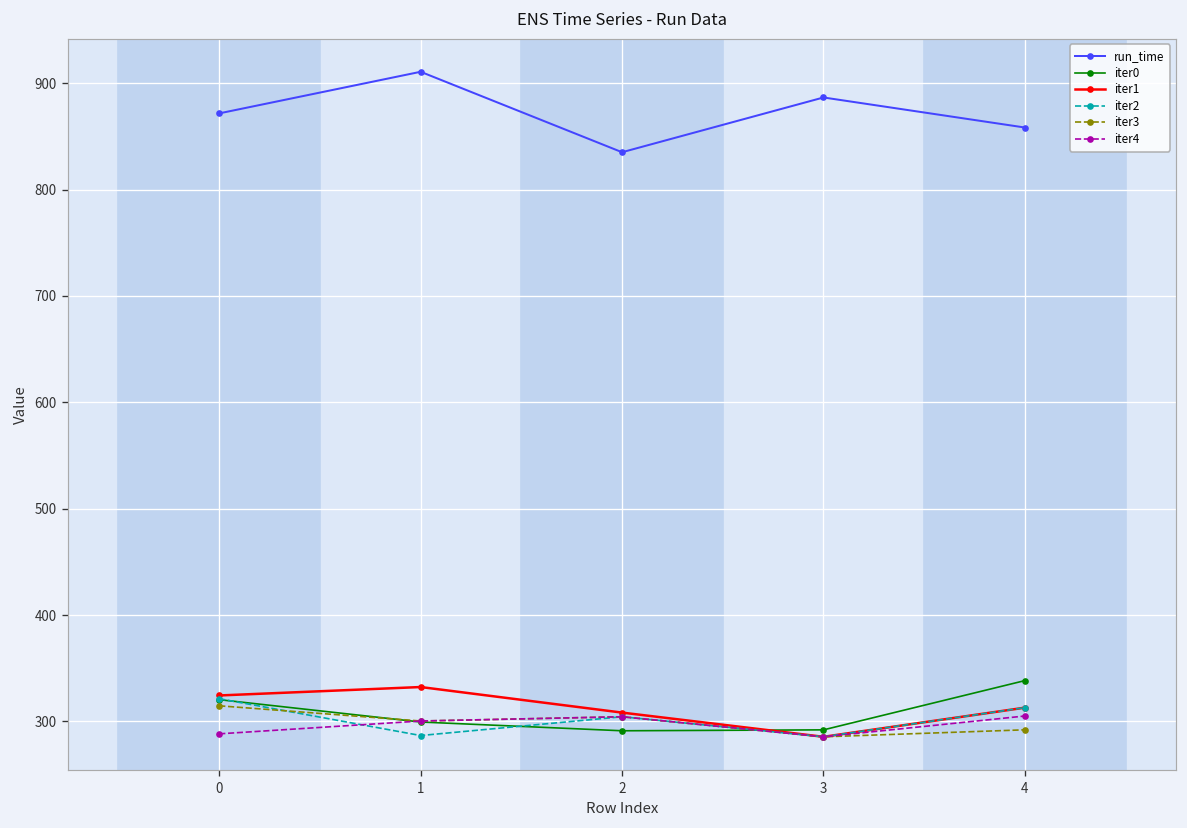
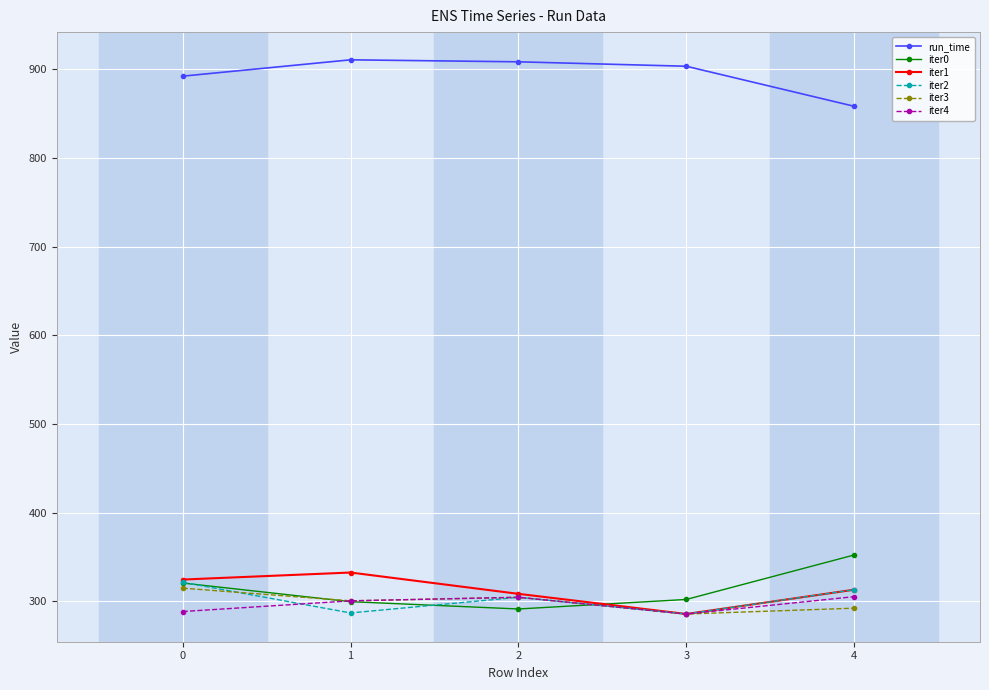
run_time, 0: 870 -> 890
run_time, 2: 840 -> 910
run_time, 3: 890 -> 900
iter0, 3: 290 -> 300
iter0, 4: 340 -> 350
